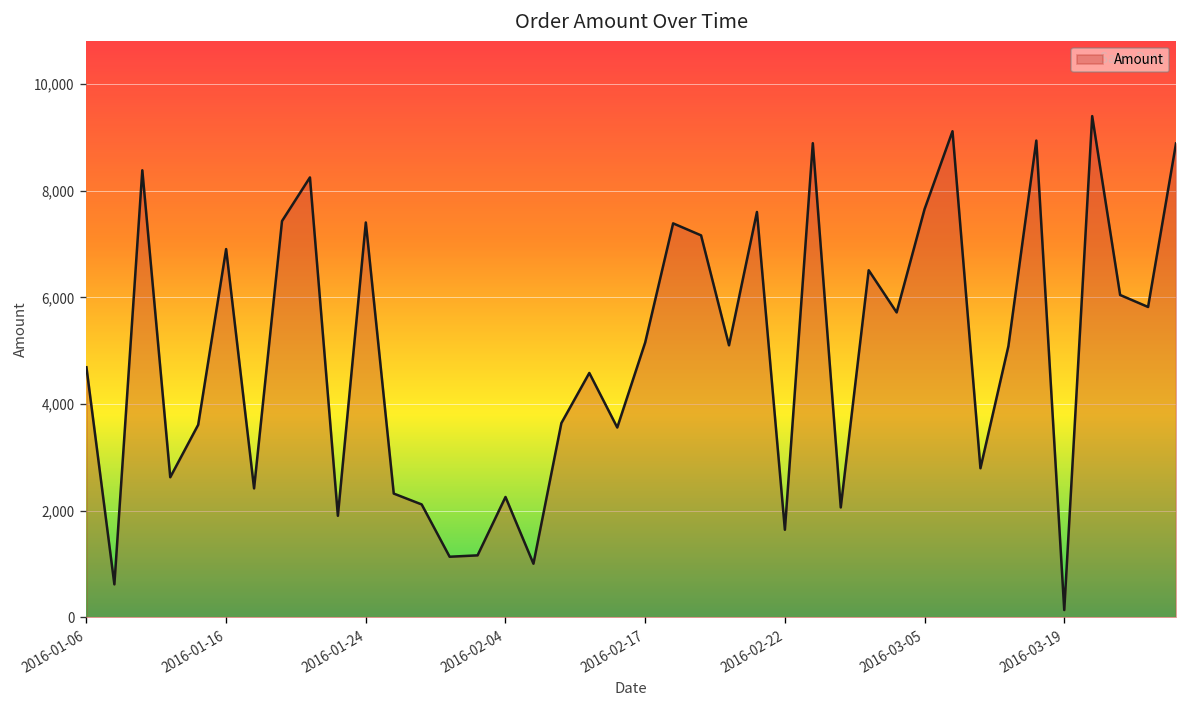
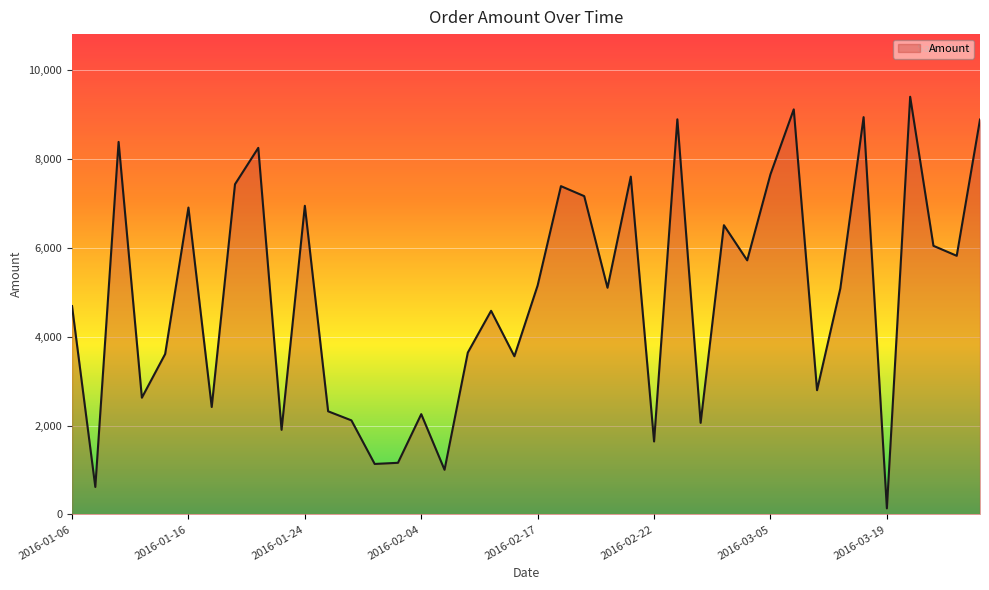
2016-01-24: 7,400 -> 6,900
